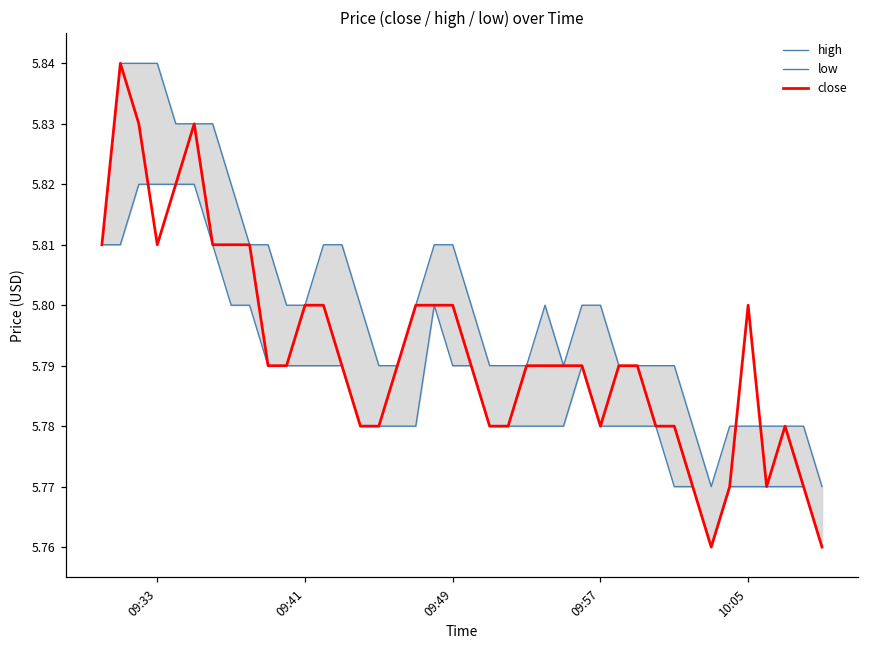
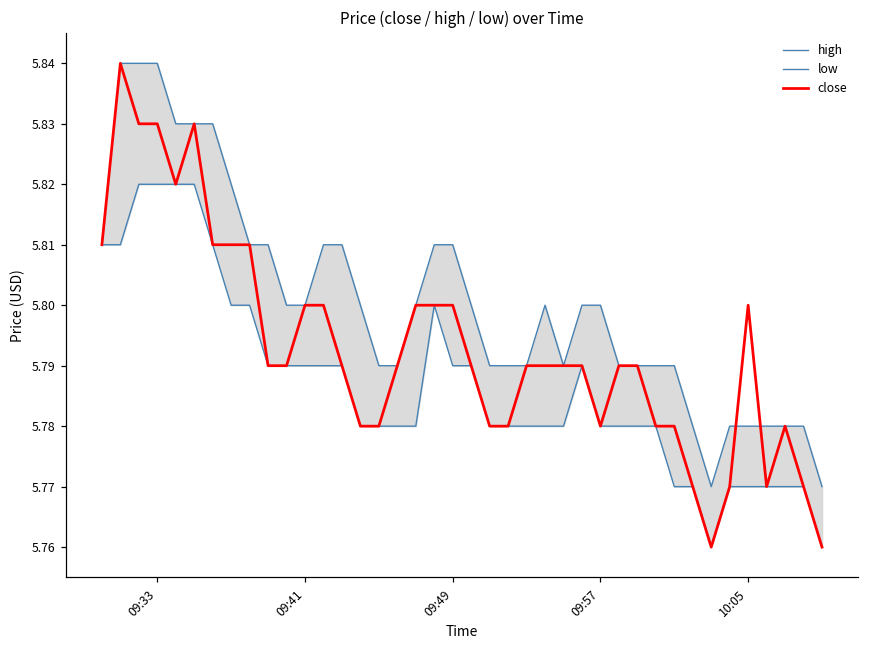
close, 09:33: 5.81 -> 5.83
